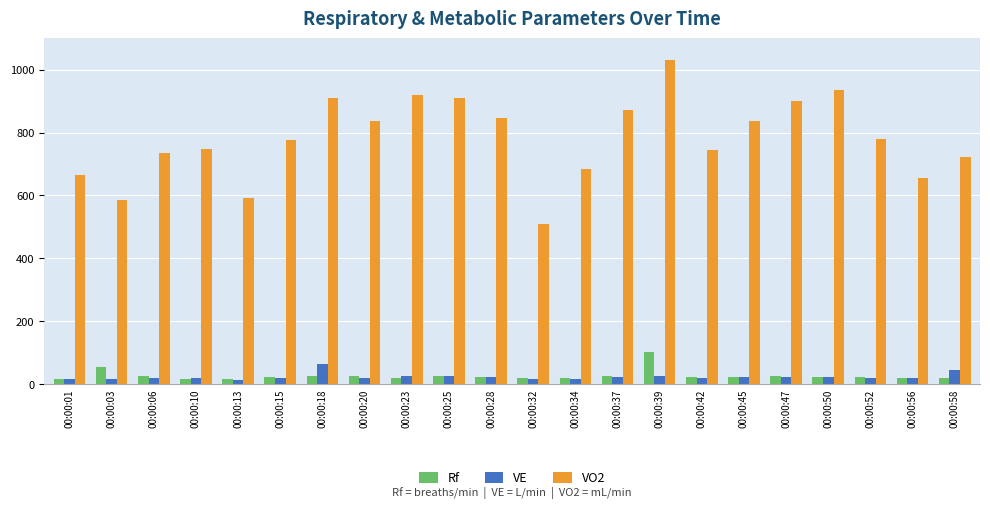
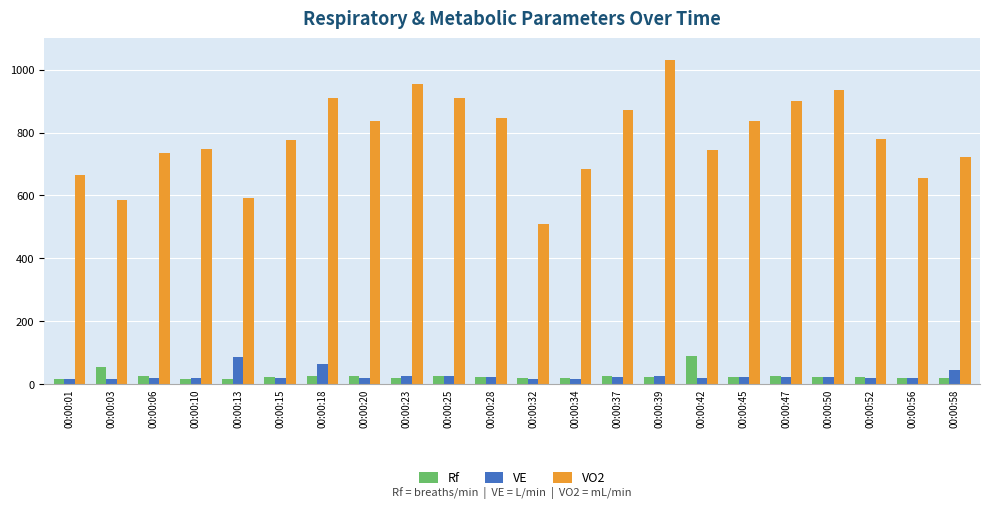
VE, 00:00:13: 10 -> 90
VO2, 00:00:23: 920 -> 950
Rf, 00:00:39: 100 -> 20
Rf, 00:00:42: 20 -> 90
